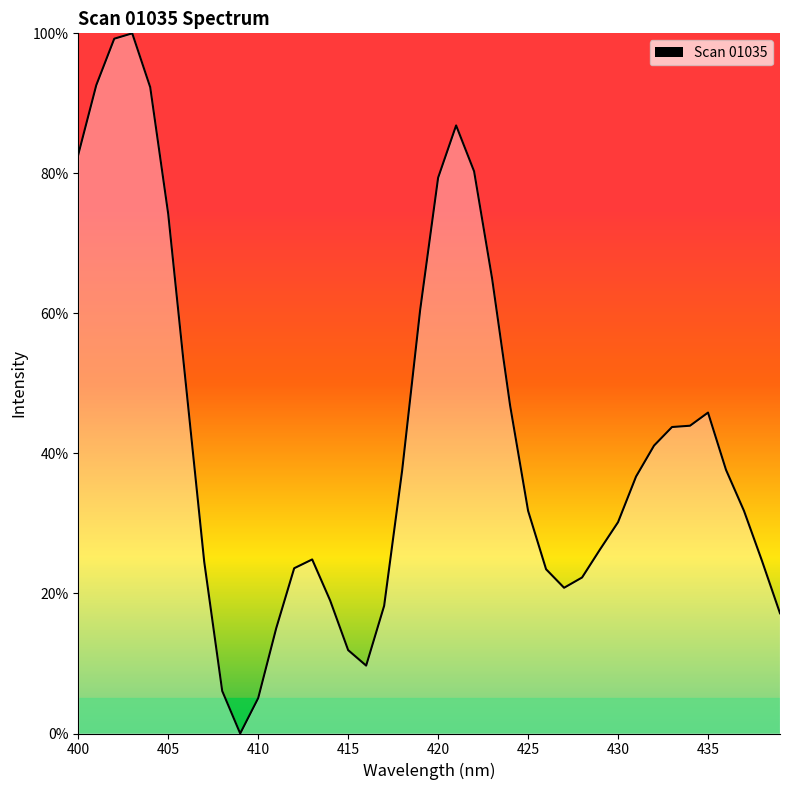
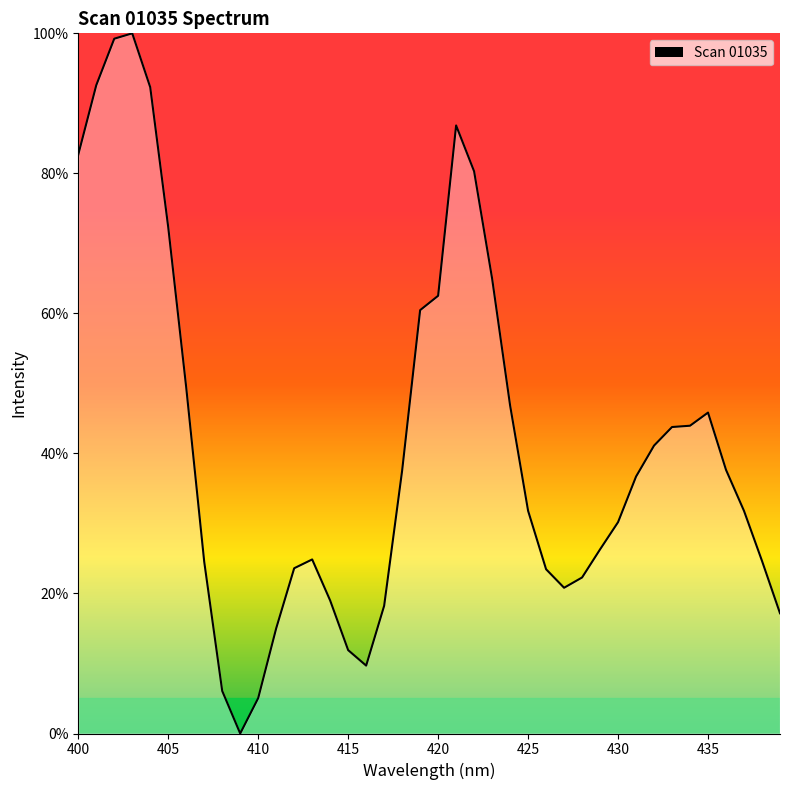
405: 74% -> 72%
420: 79% -> 63%
